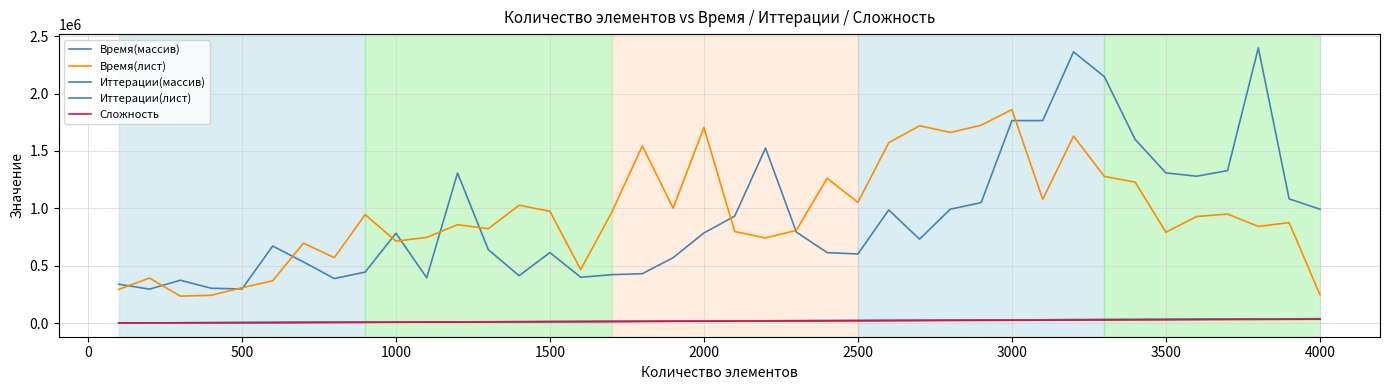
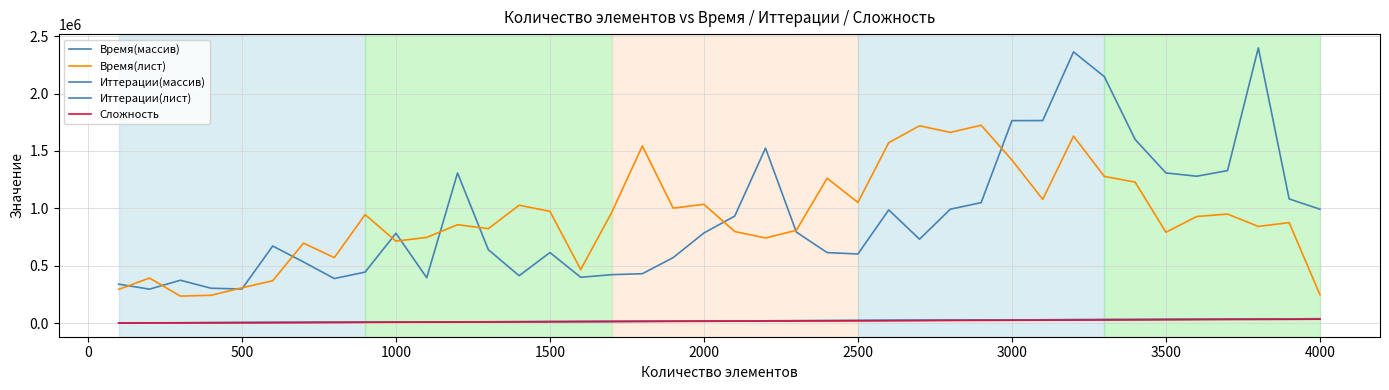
Время(лист), 2000: 1700000 -> 1030000
Время(лист), 3000: 1860000 -> 1420000
